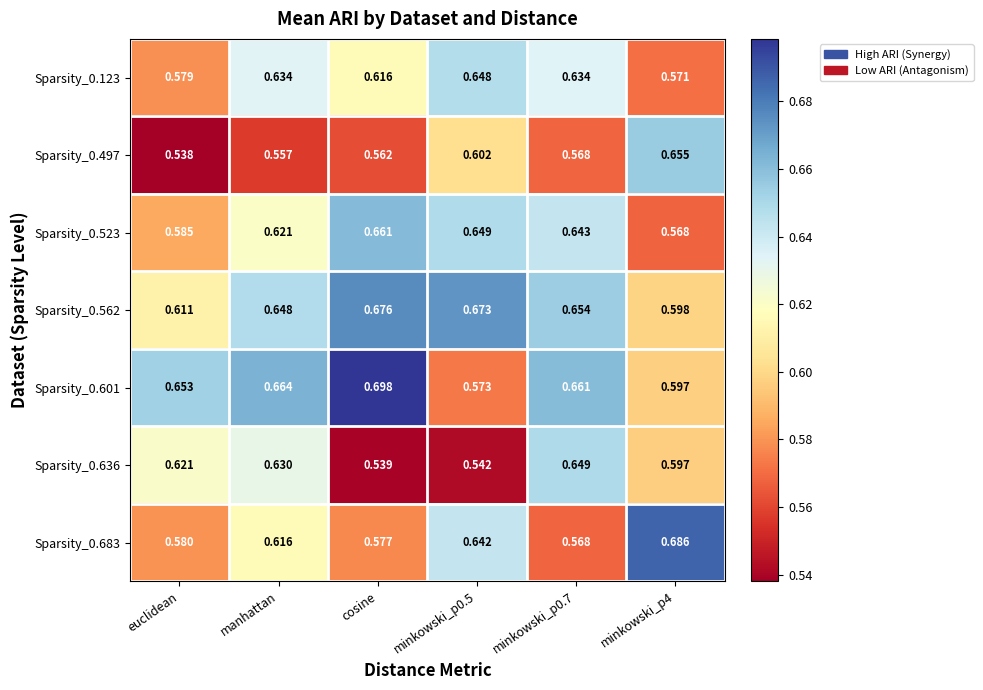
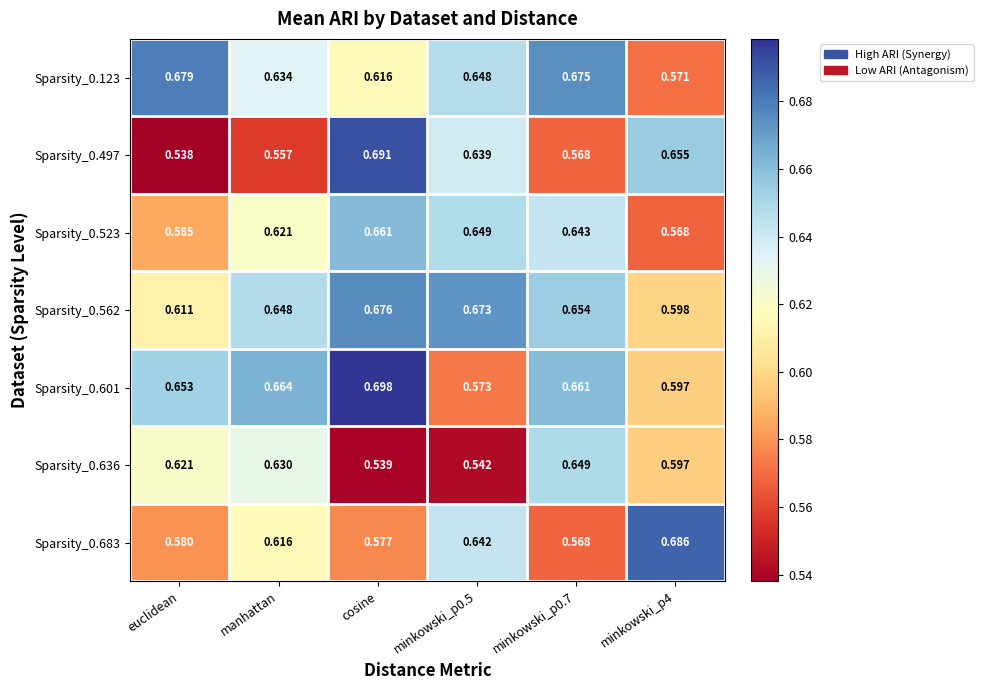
Sparsity_0.123, euclidean: 0.579 -> 0.679
Sparsity_0.123, minkowski_p0.7: 0.634 -> 0.675
Sparsity_0.497, cosine: 0.562 -> 0.691
Sparsity_0.497, minkowski_p0.5: 0.602 -> 0.639
